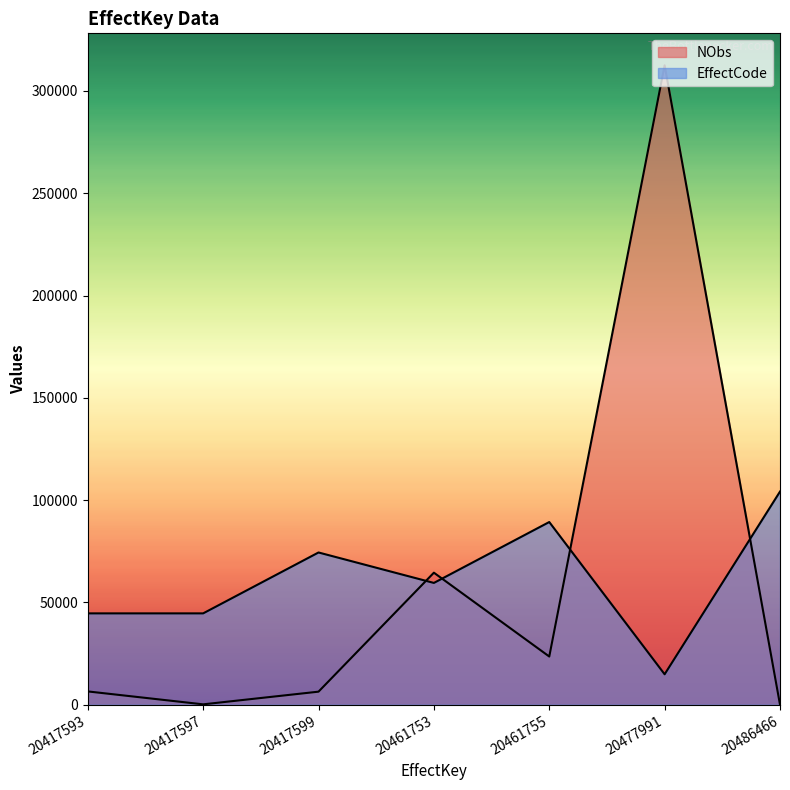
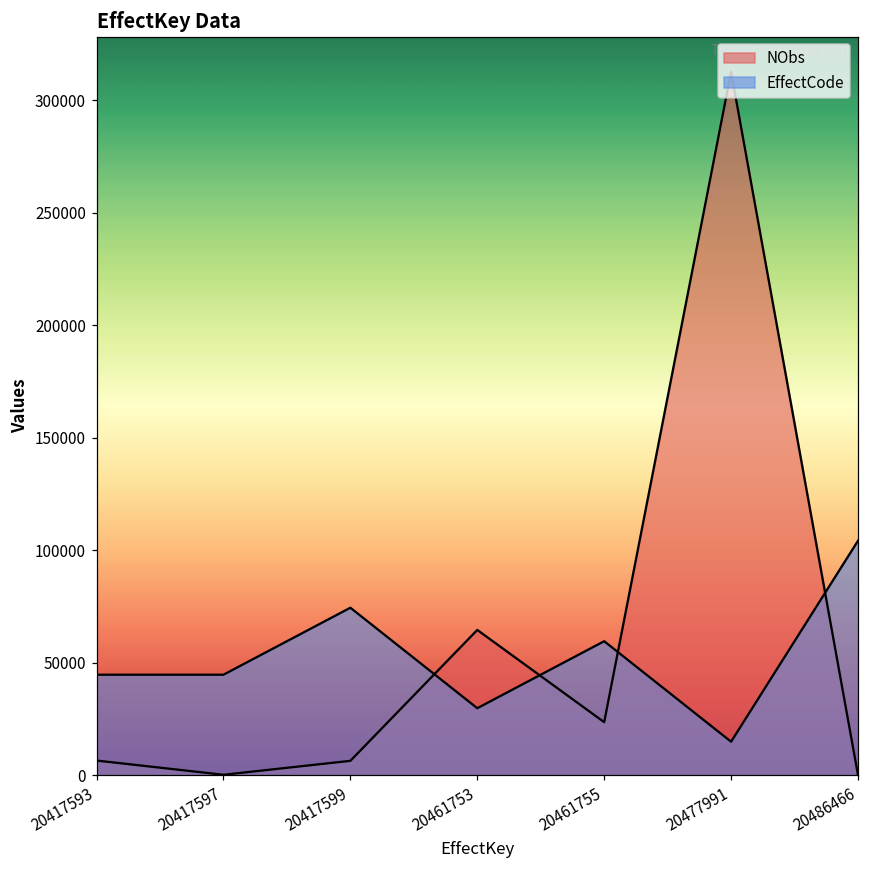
EffectCode, 20461753: 60000 -> 30000
EffectCode, 20461755: 89000 -> 60000
